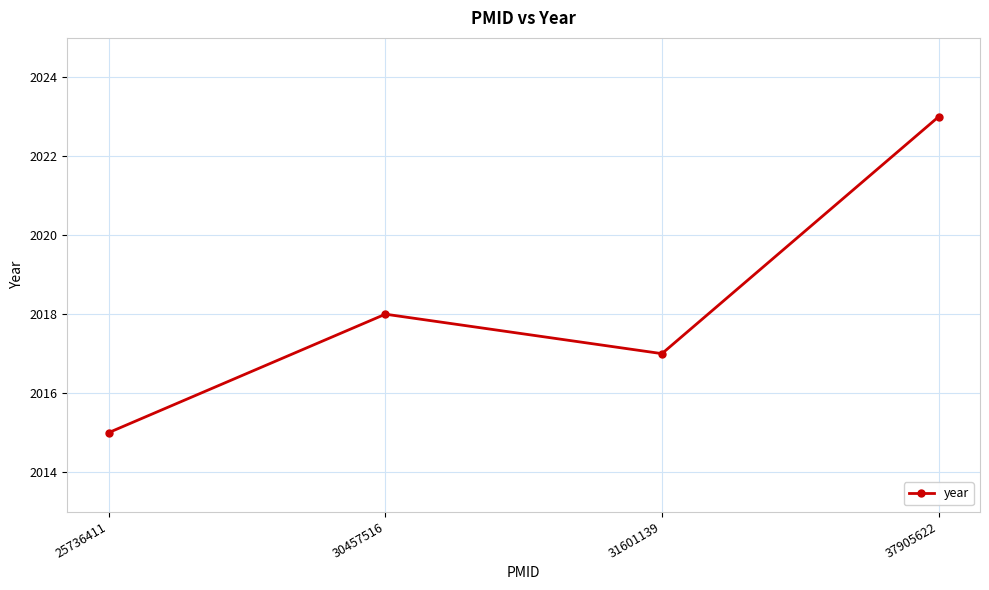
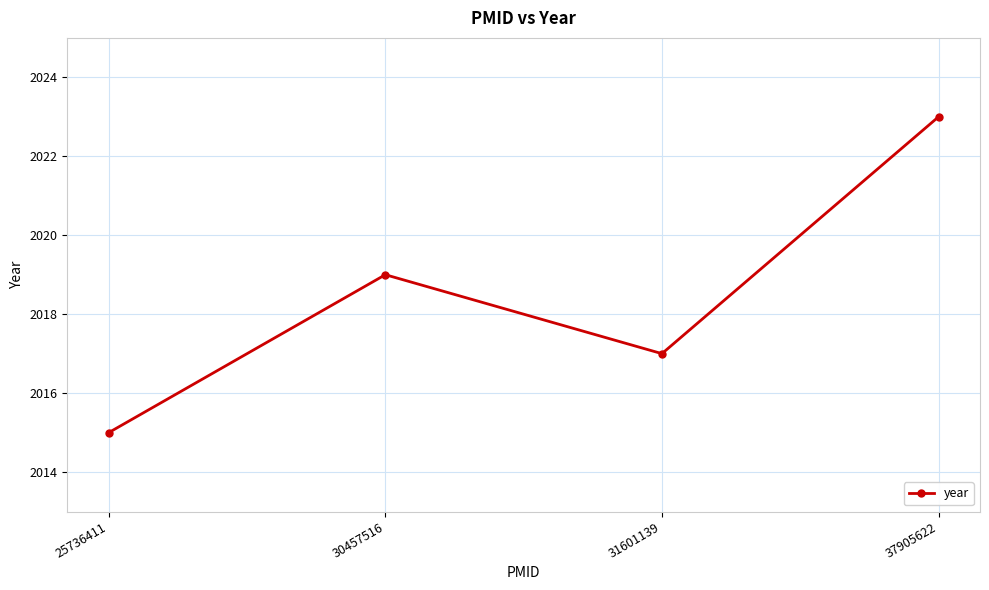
30457516: 2018 -> 2019
